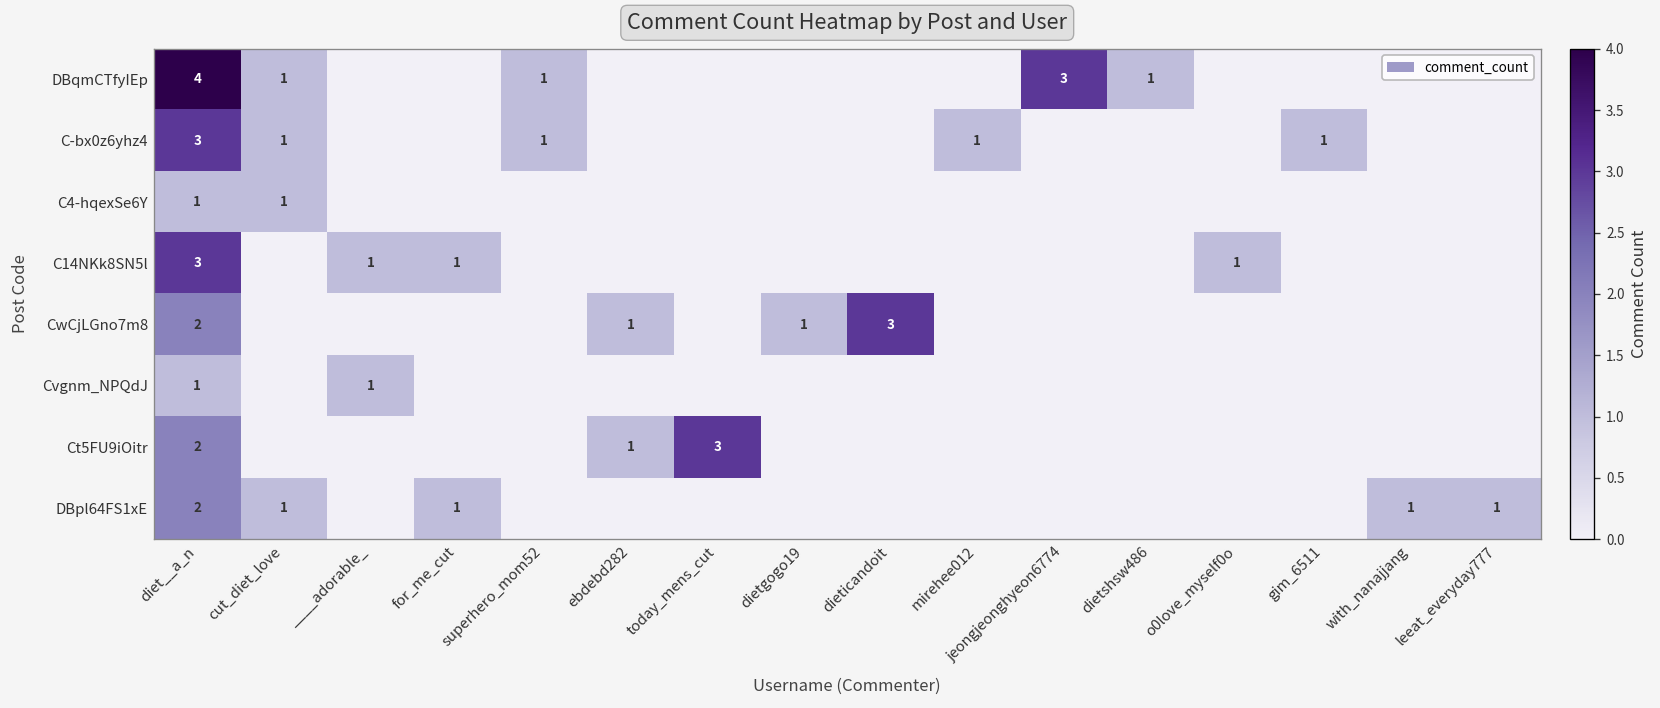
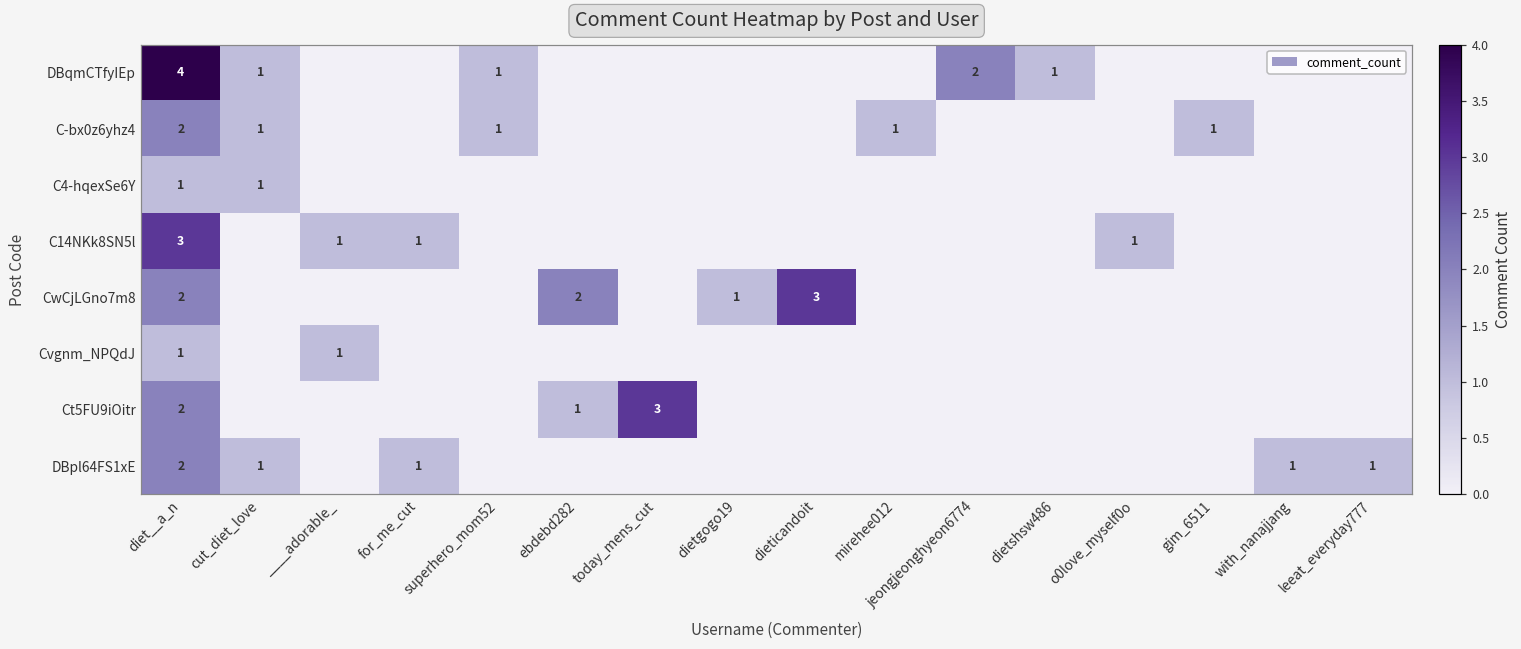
DBqmCTfyIEp, jeongjeonghyeon6774: 3 -> 2
C-bx0z6yhz4, diet__a_n: 3 -> 2
CwCjLGno7m8, ebdebd282: 1 -> 2
